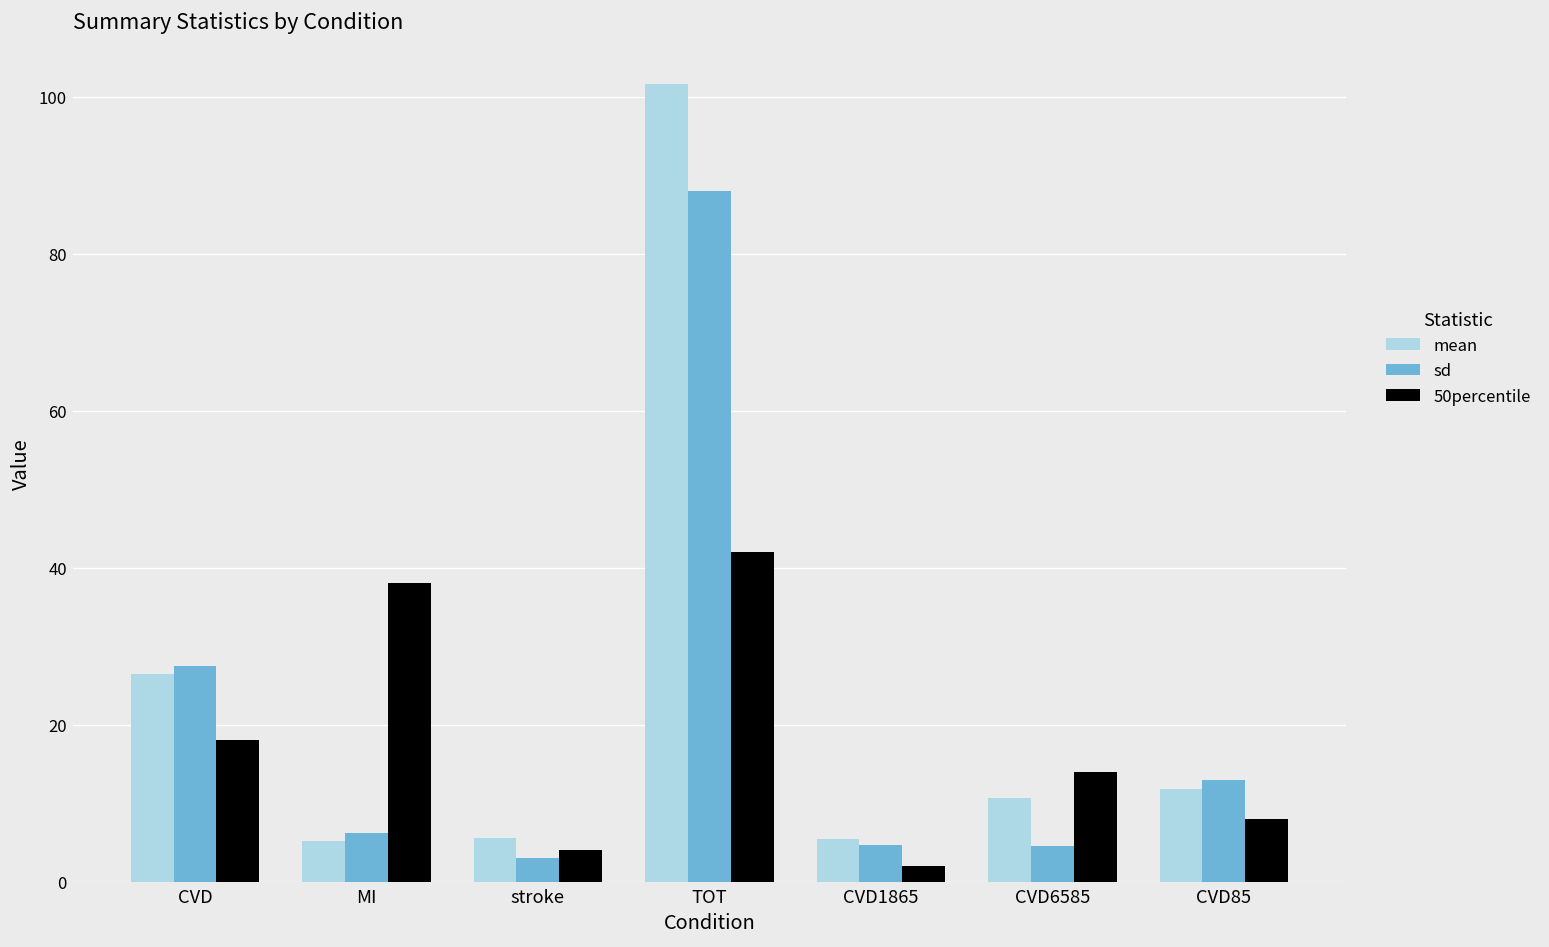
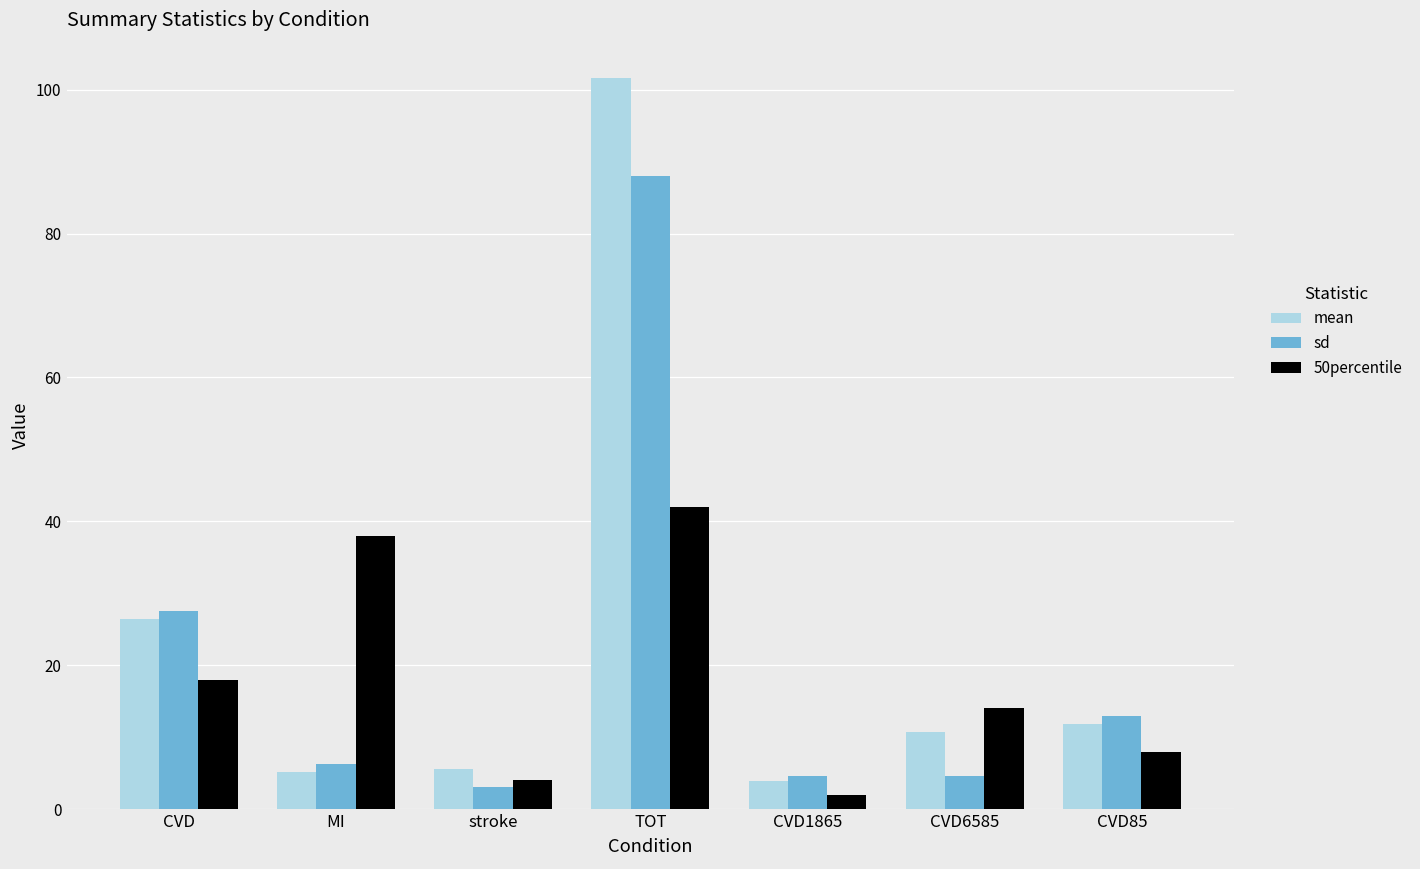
mean, CVD1865: 5 -> 4
